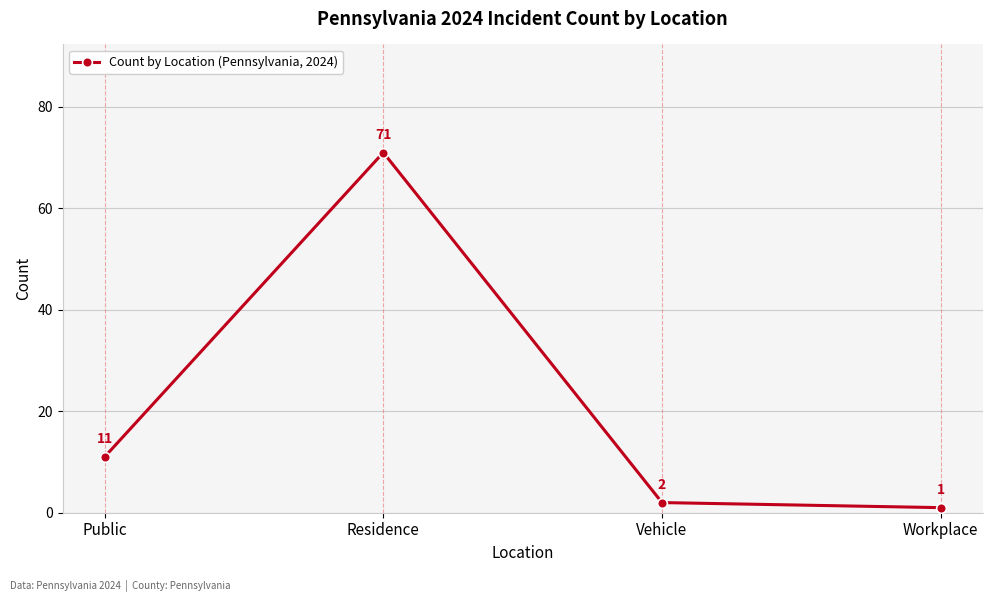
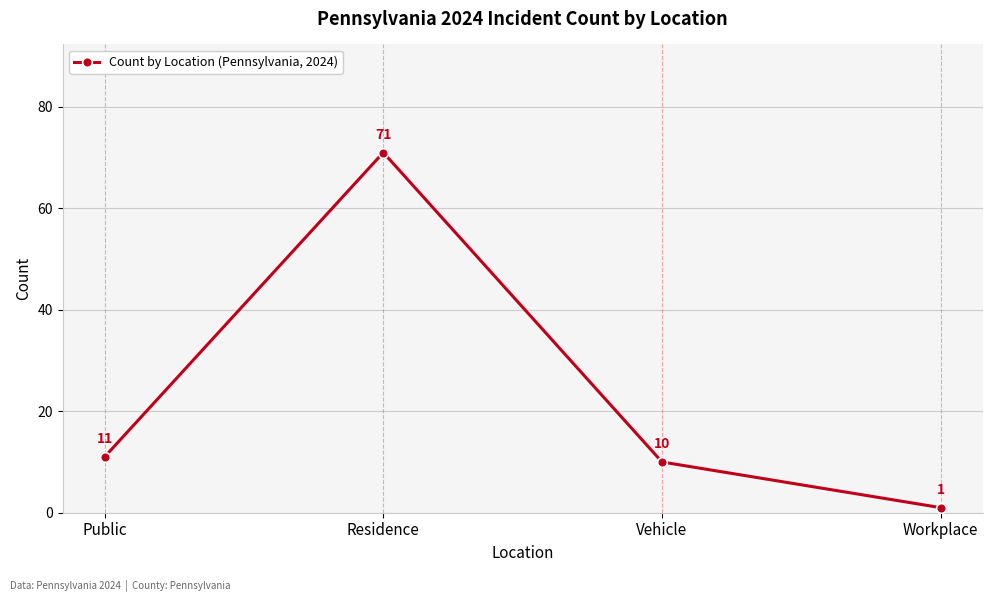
Vehicle: 2 -> 10
